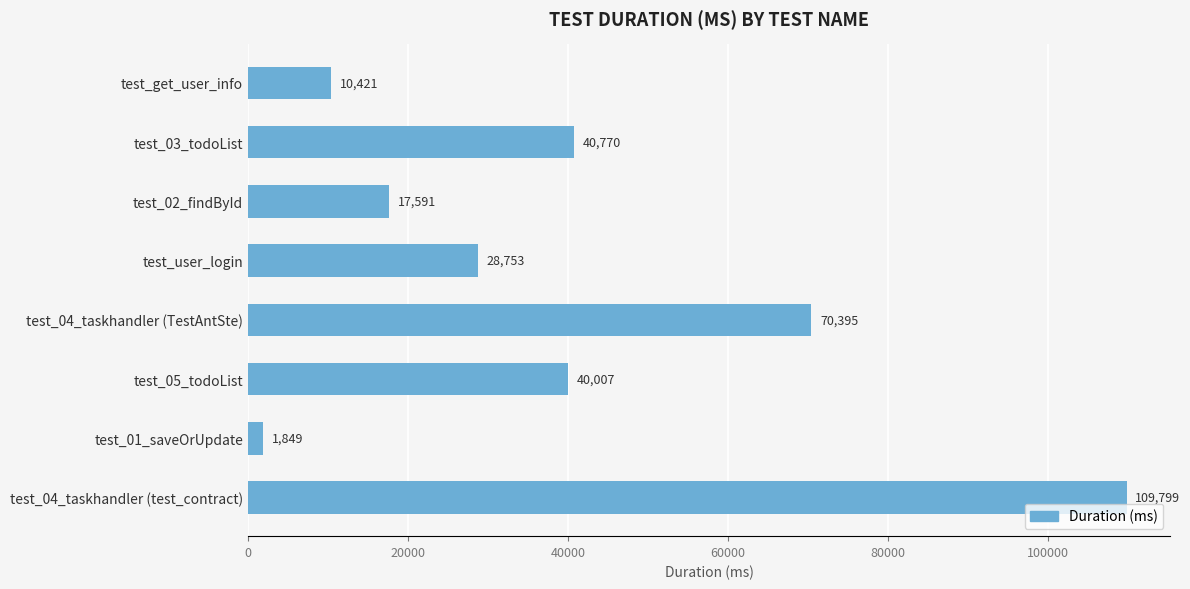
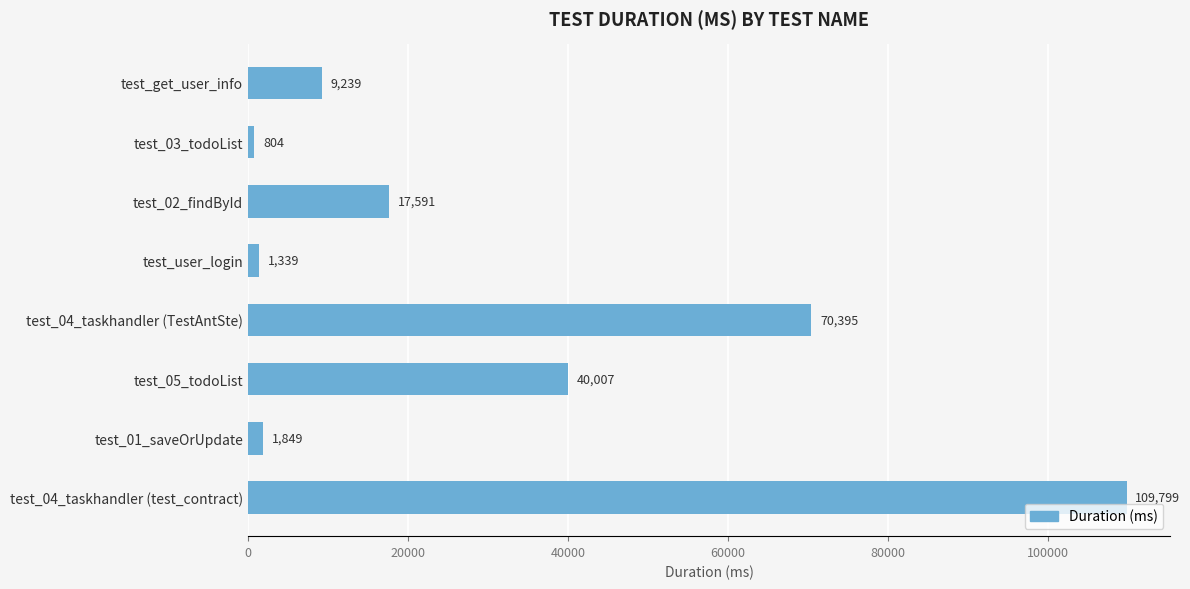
test_get_user_info: 10,421 -> 9,239
test_03_todoList: 40,770 -> 804
test_user_login: 28,753 -> 1,339
